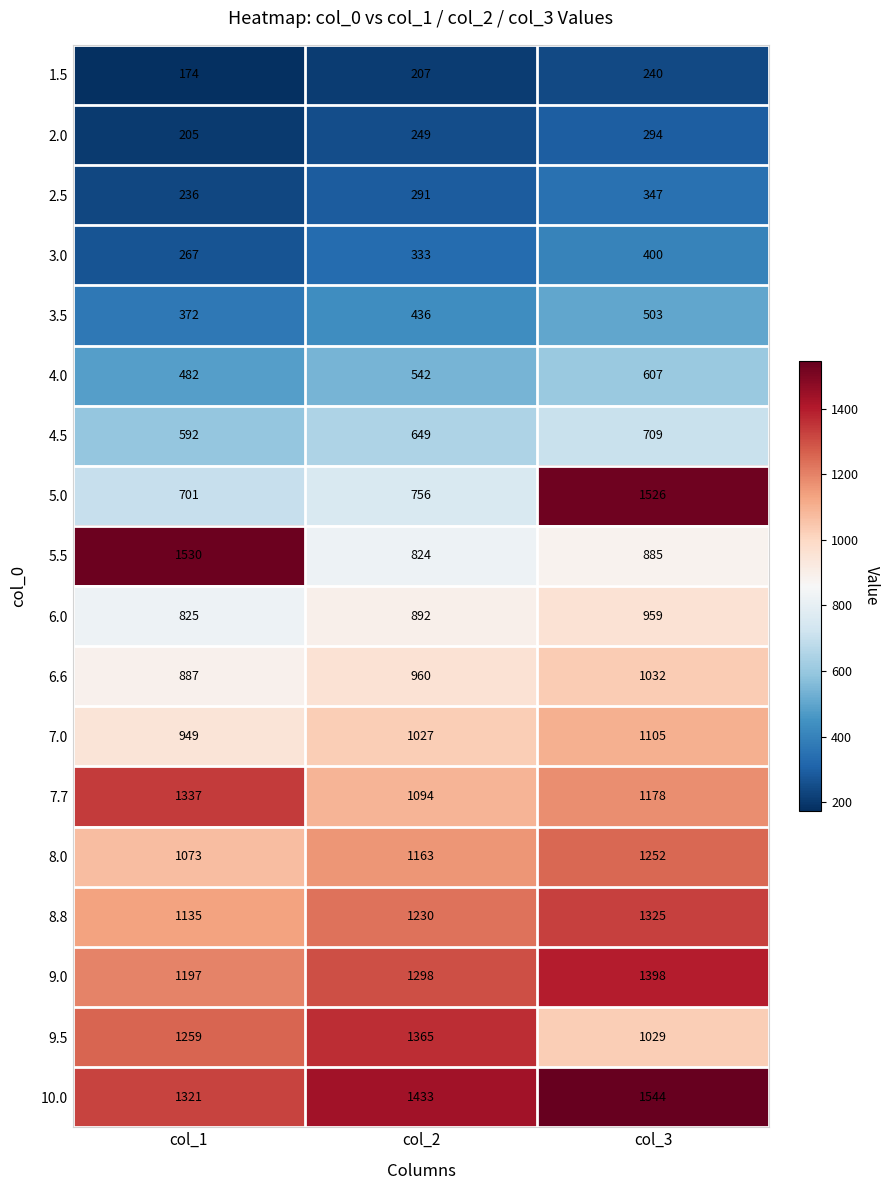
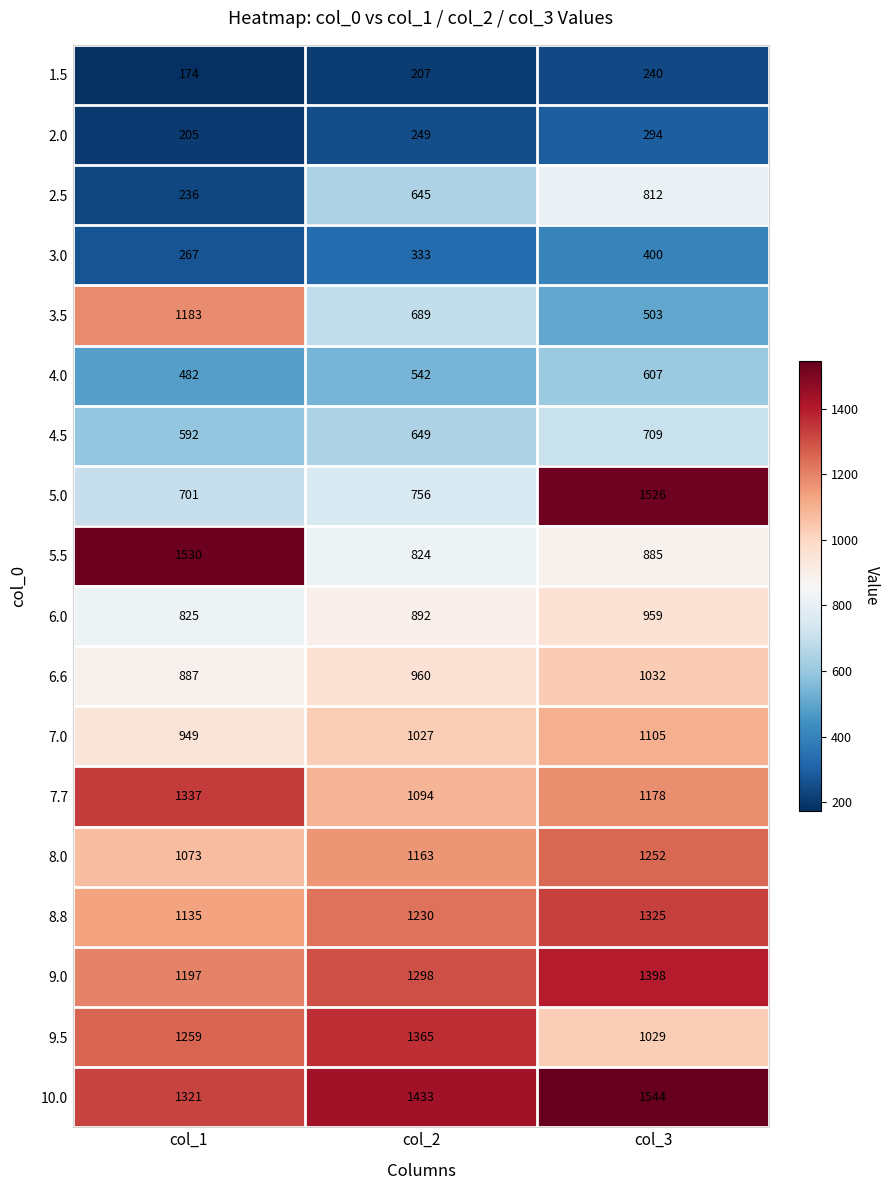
2.5, col_2: 291 -> 645
2.5, col_3: 347 -> 812
3.5, col_1: 372 -> 1183
3.5, col_2: 436 -> 689
